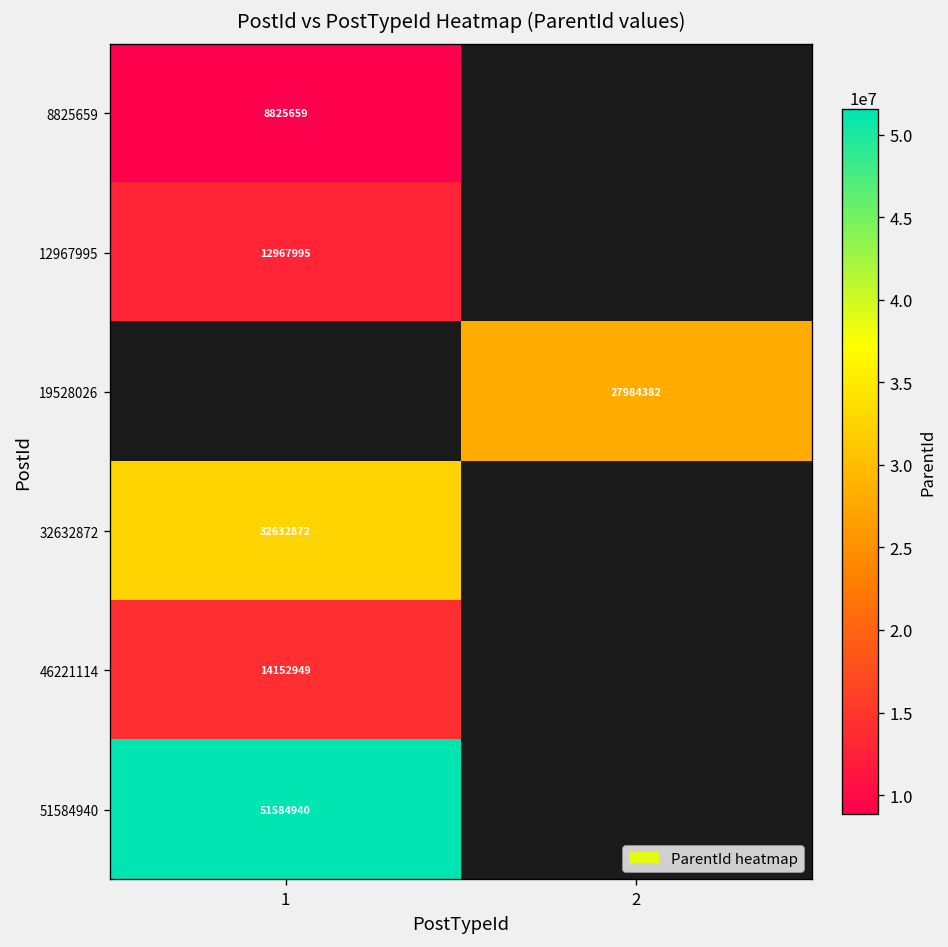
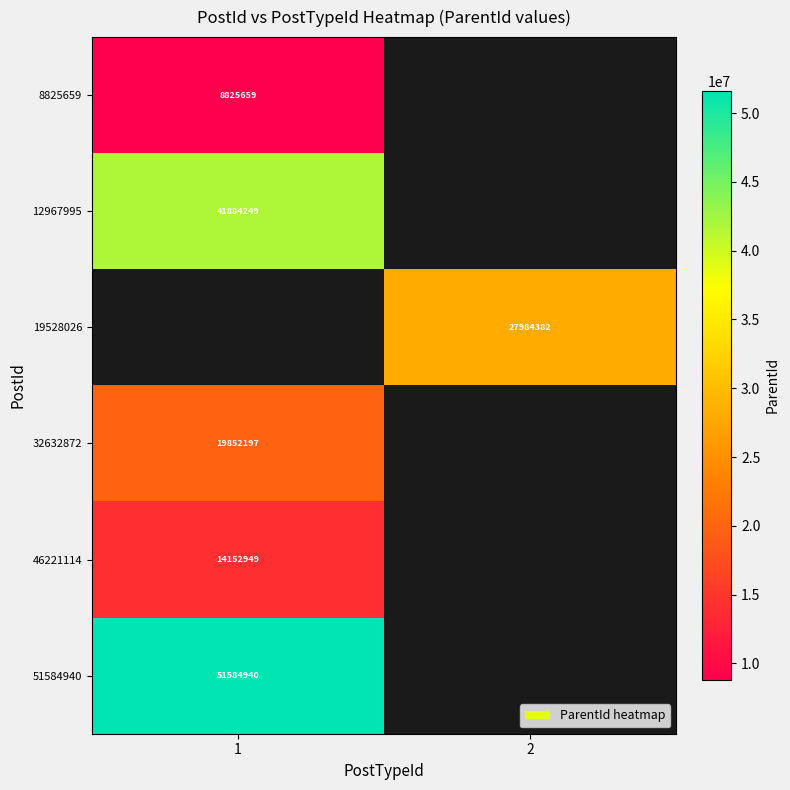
12967995, 1: 12967995 -> 41884249
32632872, 1: 32632872 -> 19852197
